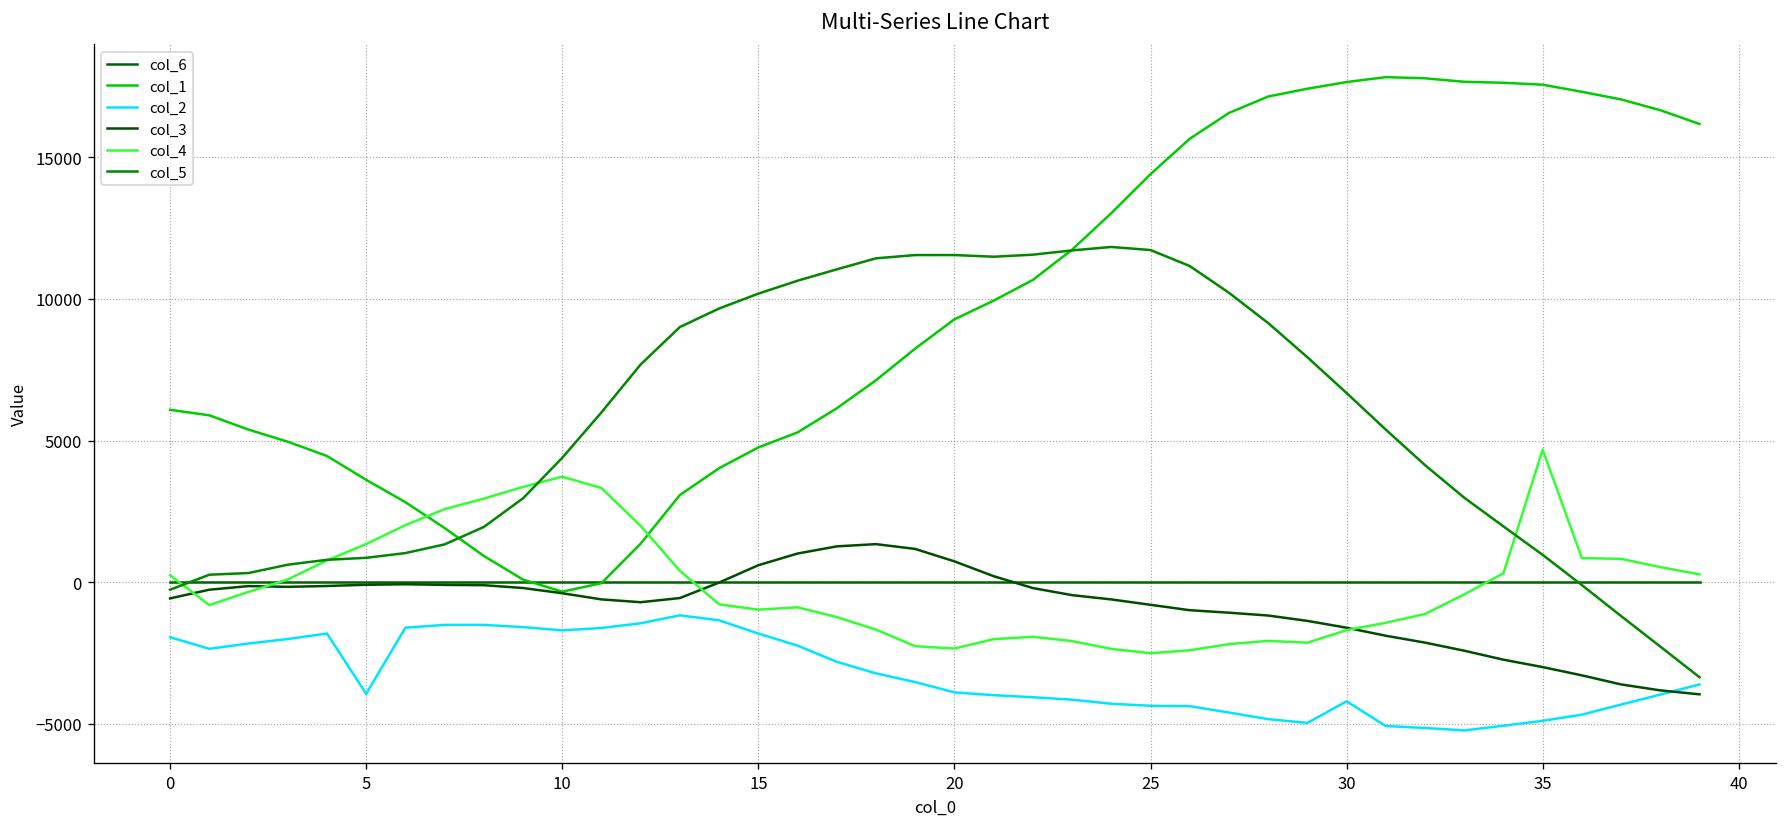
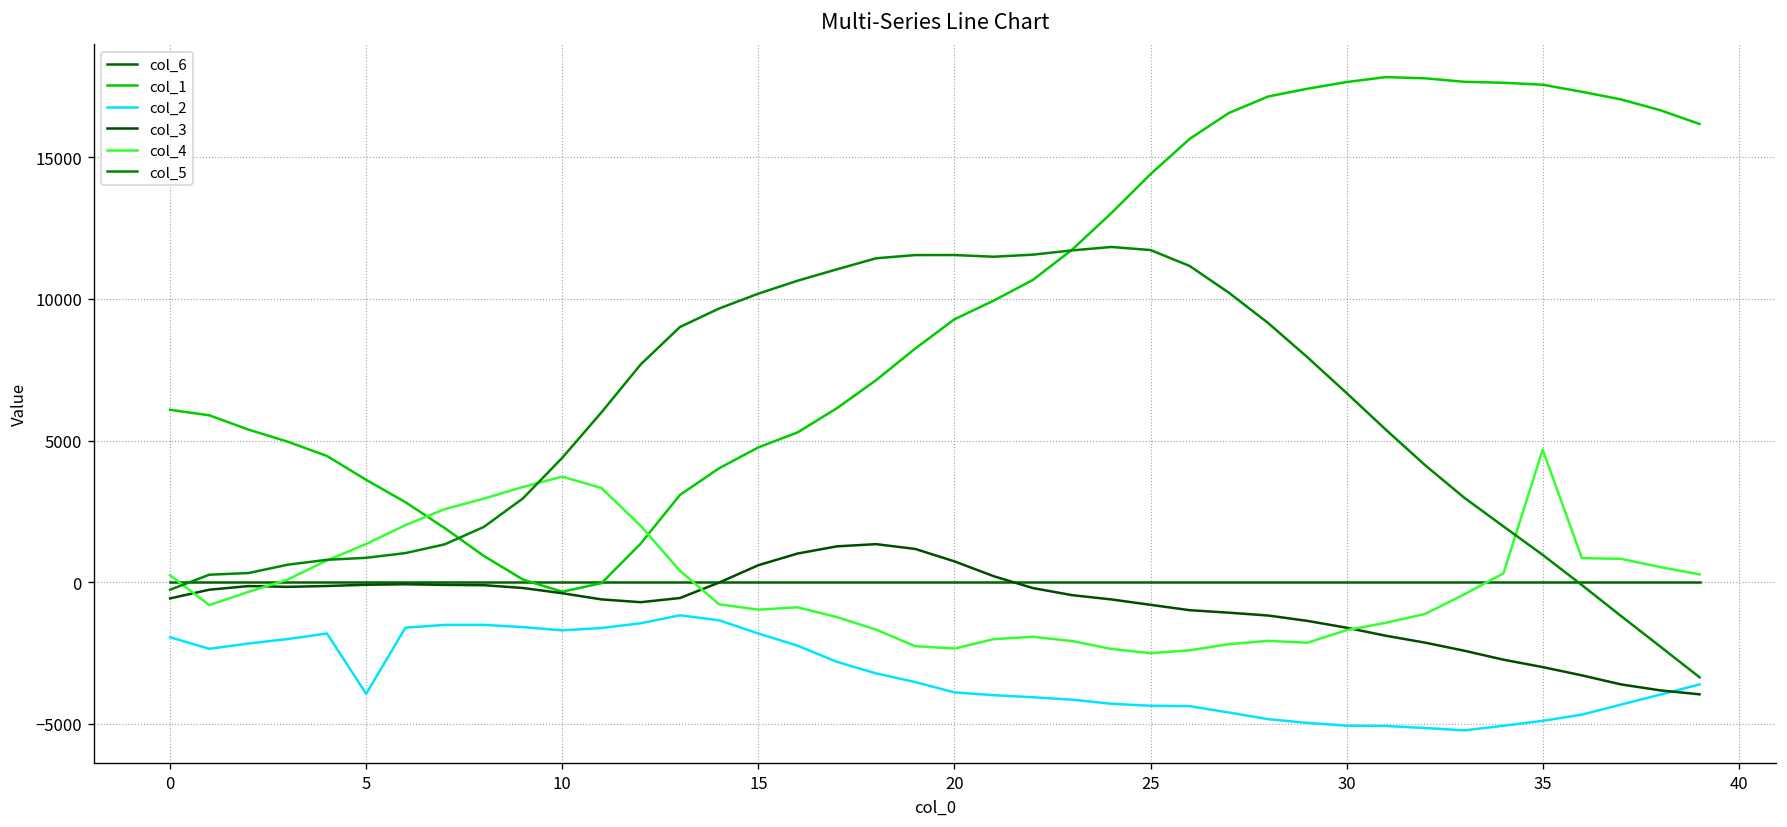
col_2, 30: -4200 -> -5100
